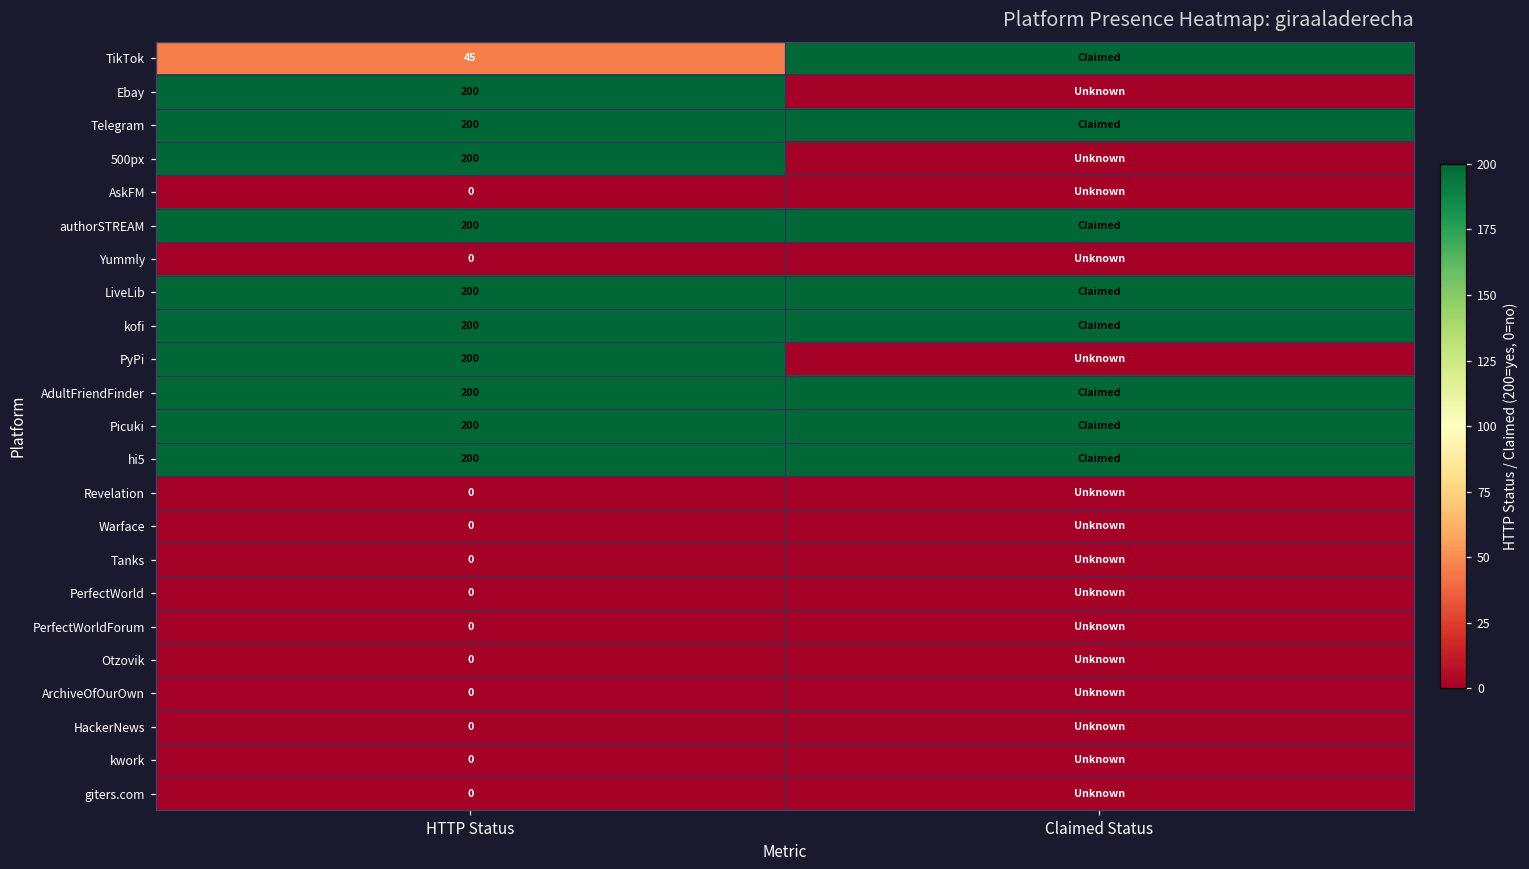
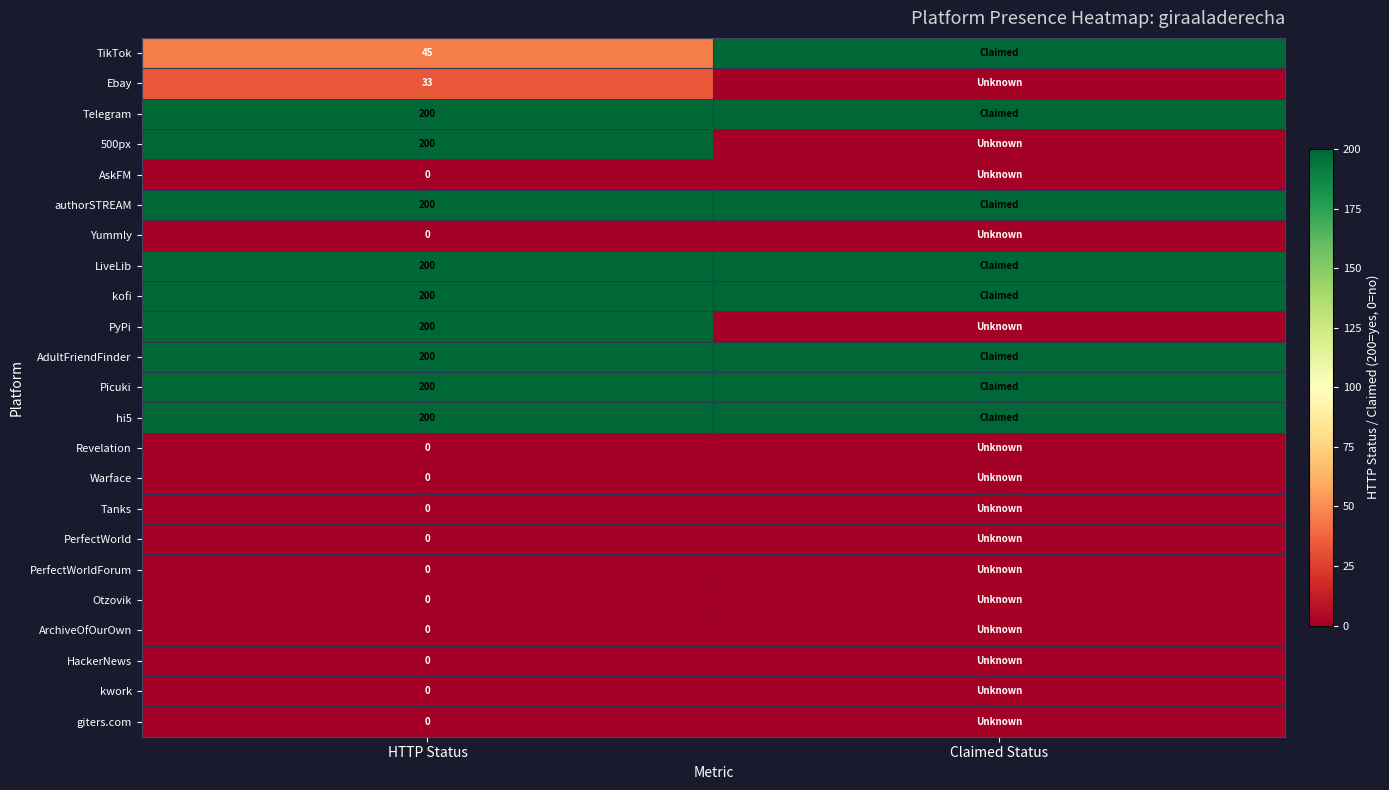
Ebay, HTTP Status: 200 -> 33
